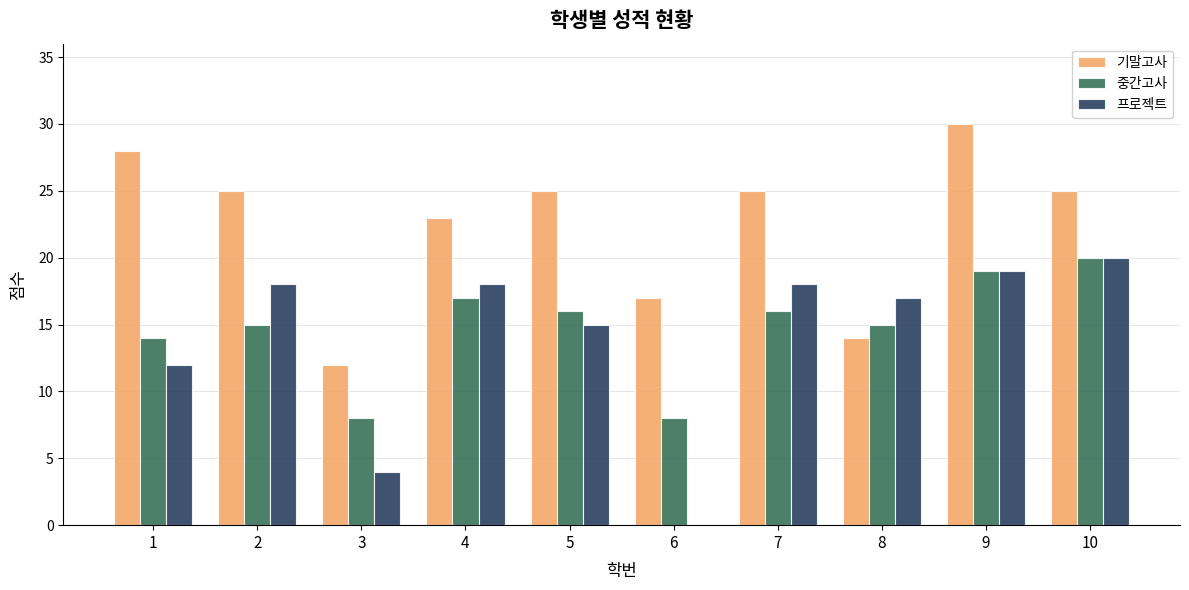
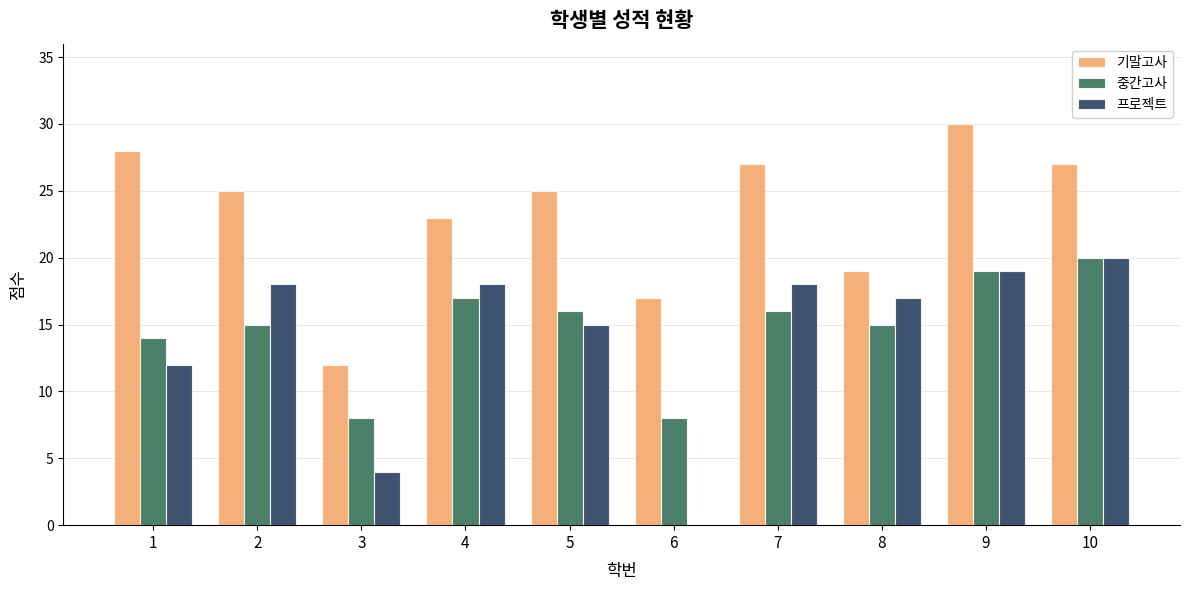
기말고사, 7: 25 -> 27
기말고사, 8: 14 -> 19
기말고사, 10: 25 -> 27
